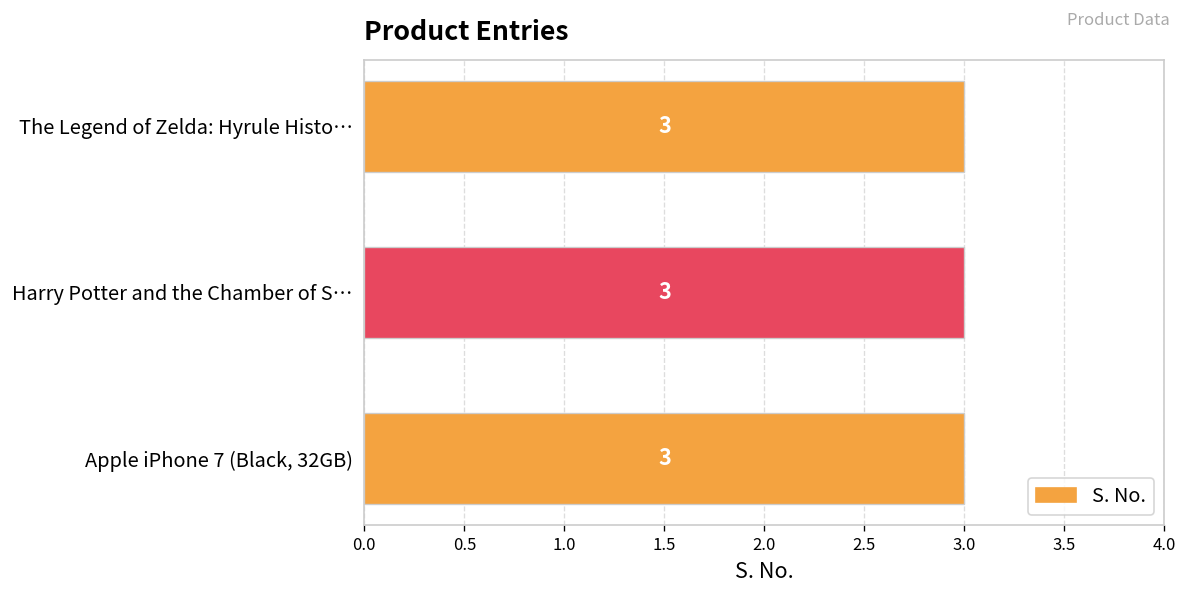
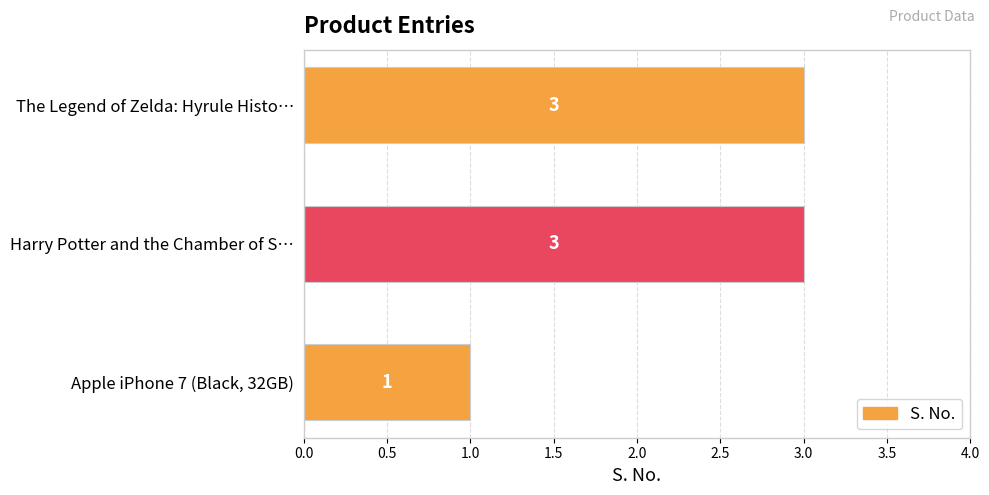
Apple iPhone 7 (Black, 32GB): 3 -> 1
